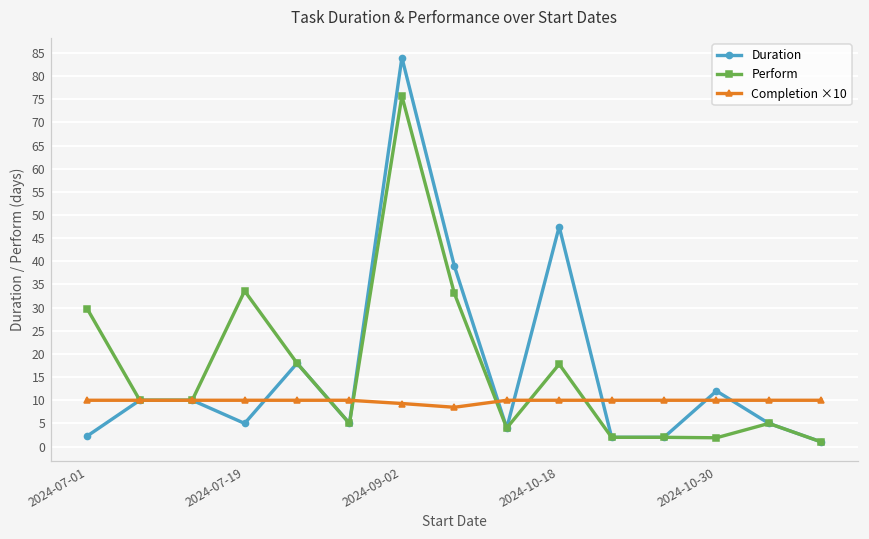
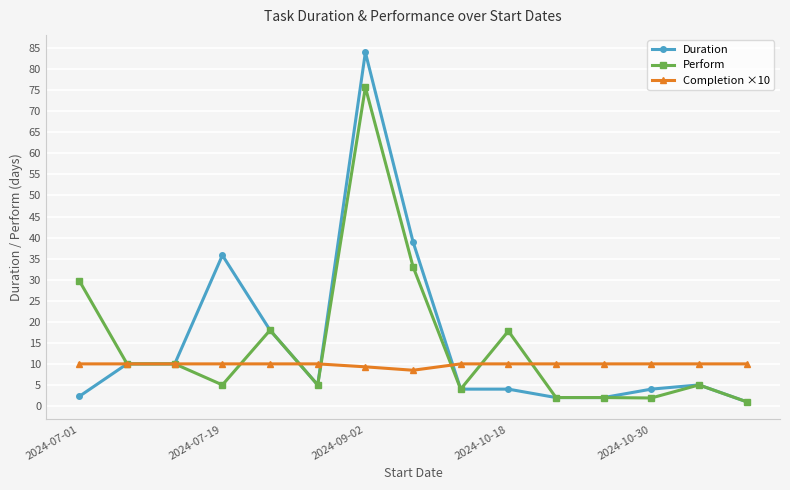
Duration, 2024-07-19: 5 -> 36
Perform, 2024-07-19: 34 -> 5
Duration, 2024-10-18: 48 -> 4
Duration, 2024-10-30: 12 -> 4
